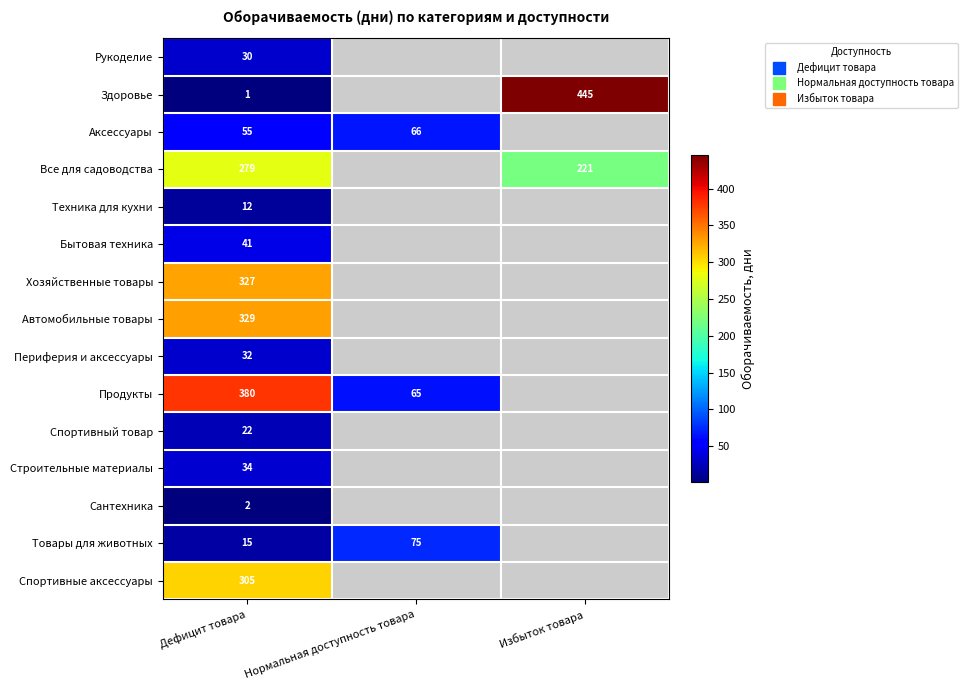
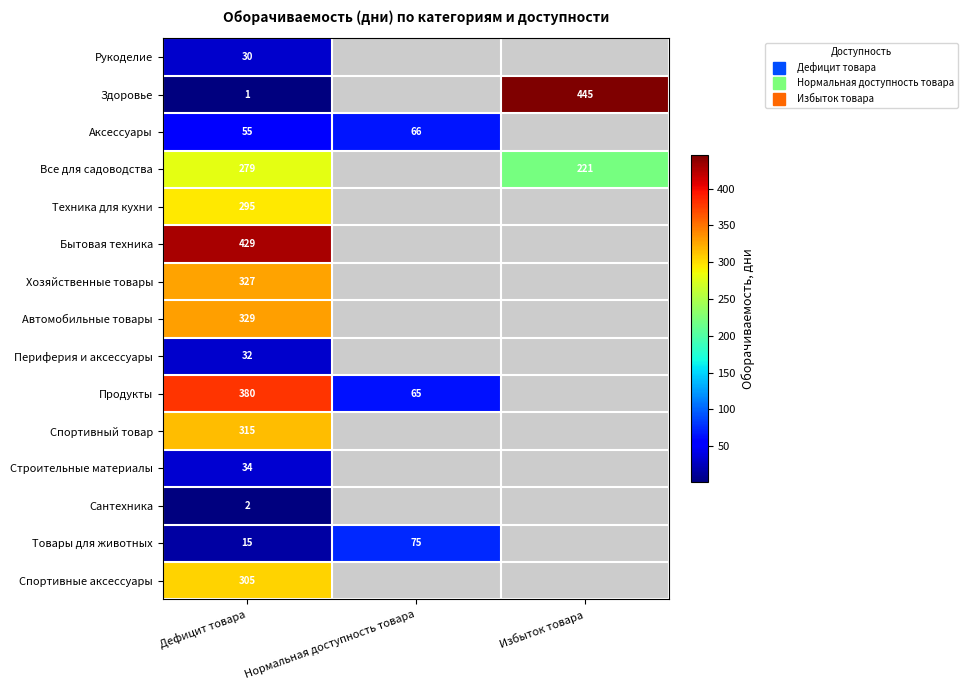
Техника для кухни, Дефицит товара: 12 -> 295
Бытовая техника, Дефицит товара: 41 -> 429
Спортивный товар, Дефицит товара: 22 -> 315
